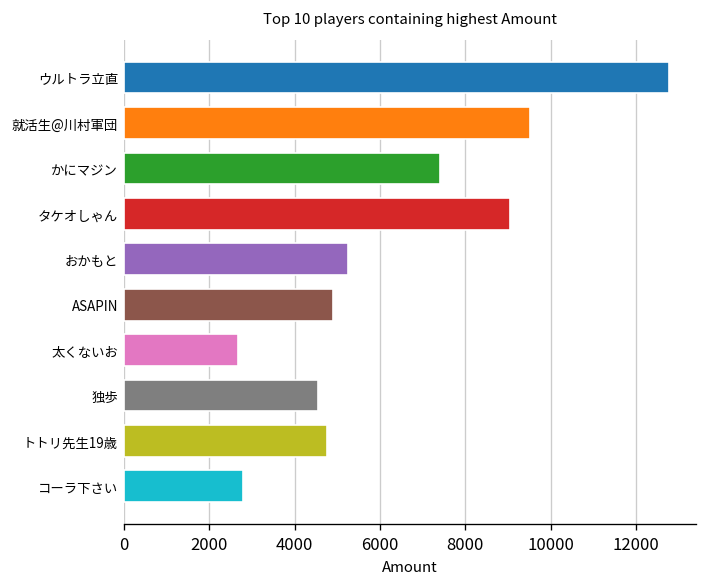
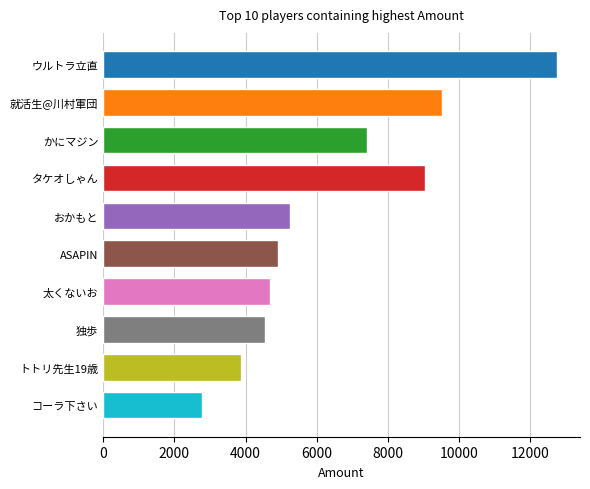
太くないお: 2700 -> 4700
トトリ先生19歳: 4800 -> 3900
